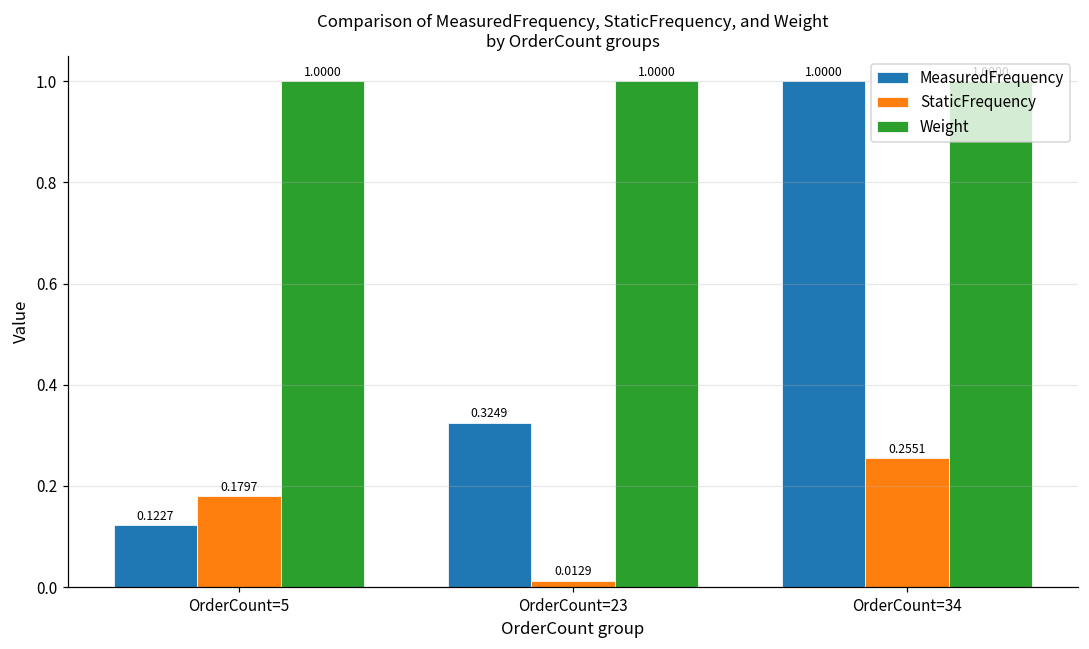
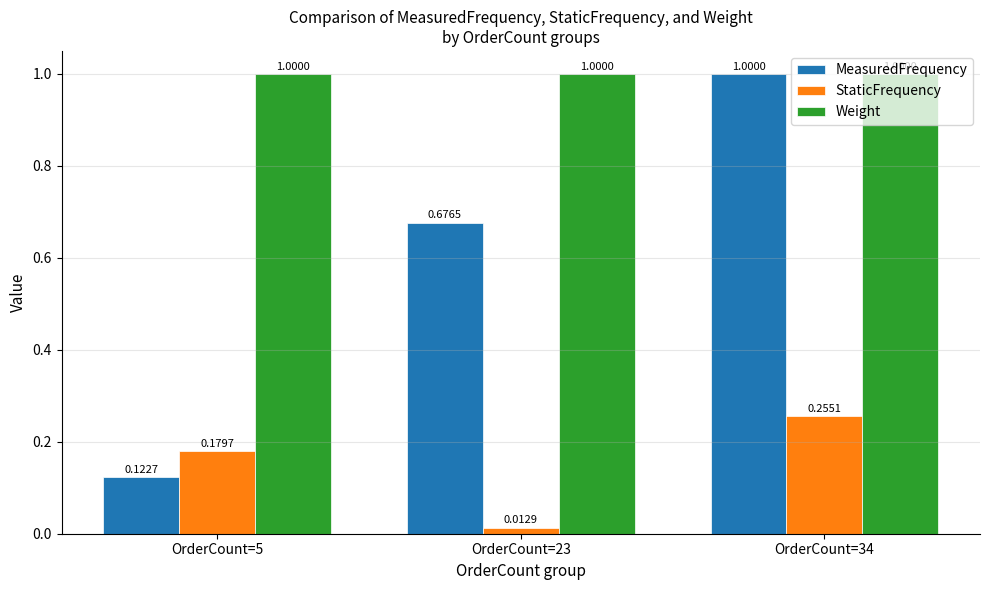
MeasuredFrequency, OrderCount=23: 0.3249 -> 0.6765
